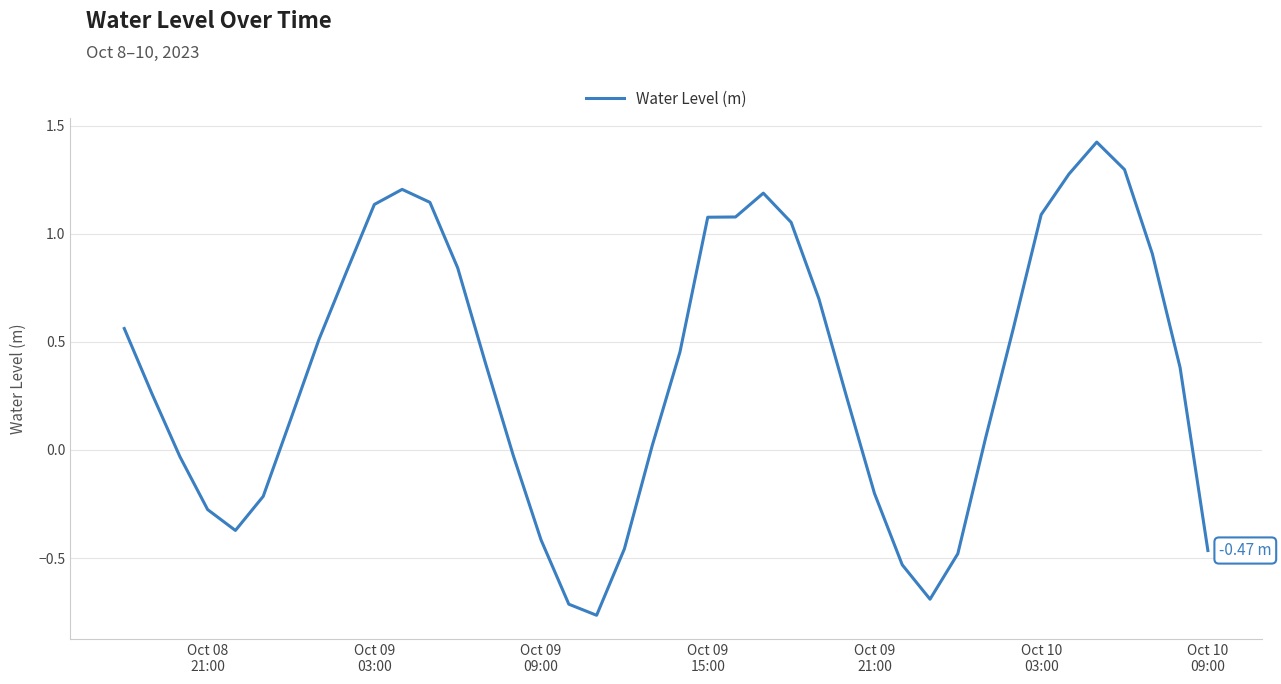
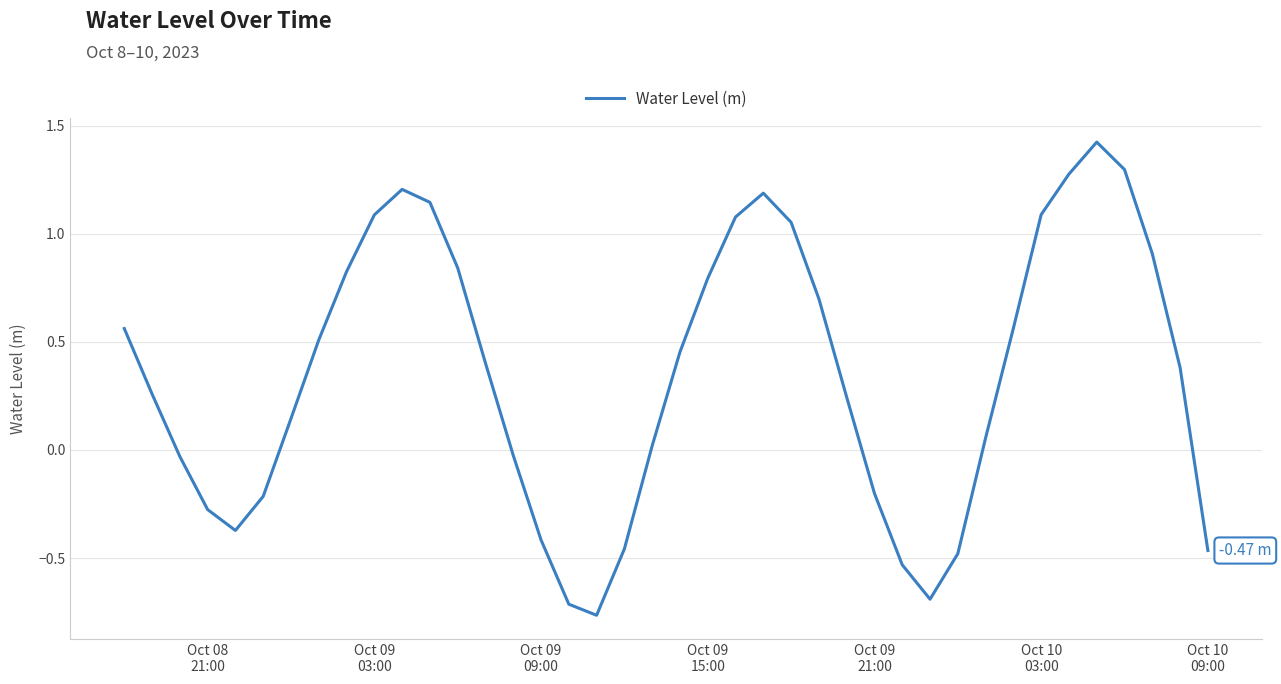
Oct 09 03:00: 1.14 -> 1.09
Oct 09 15:00: 1.08 -> 0.79
